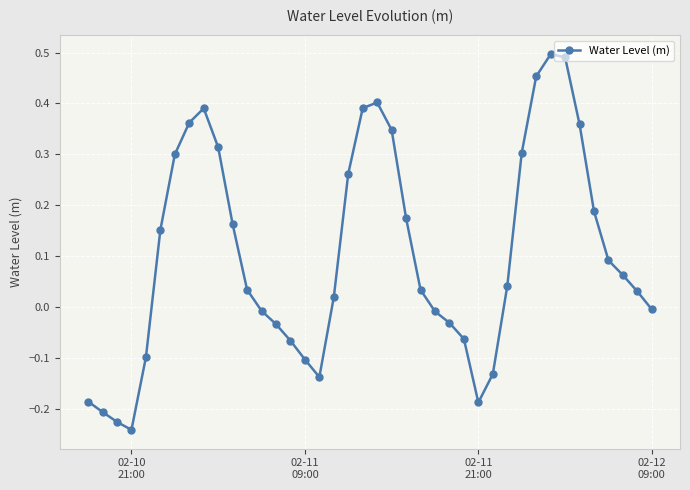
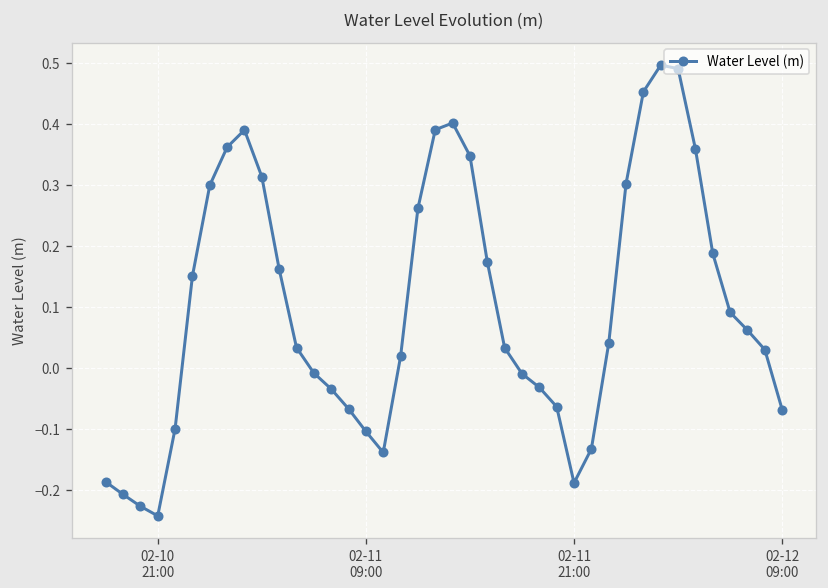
02-12 09:00: -0.01 -> -0.07
